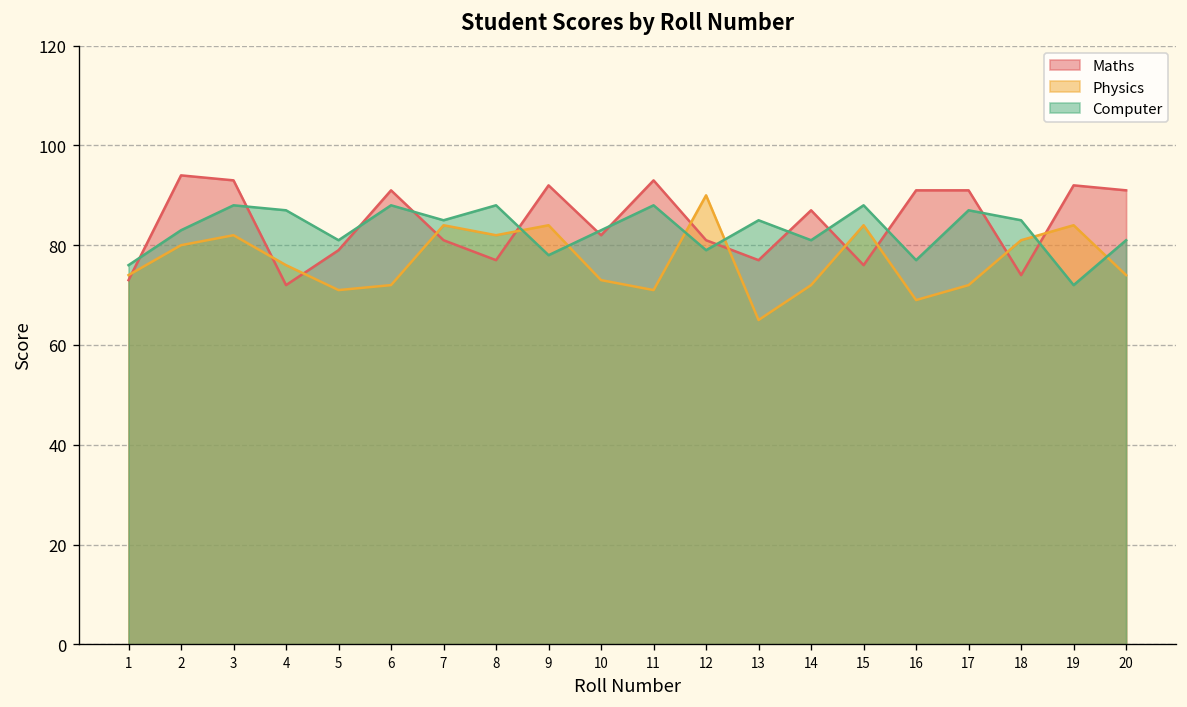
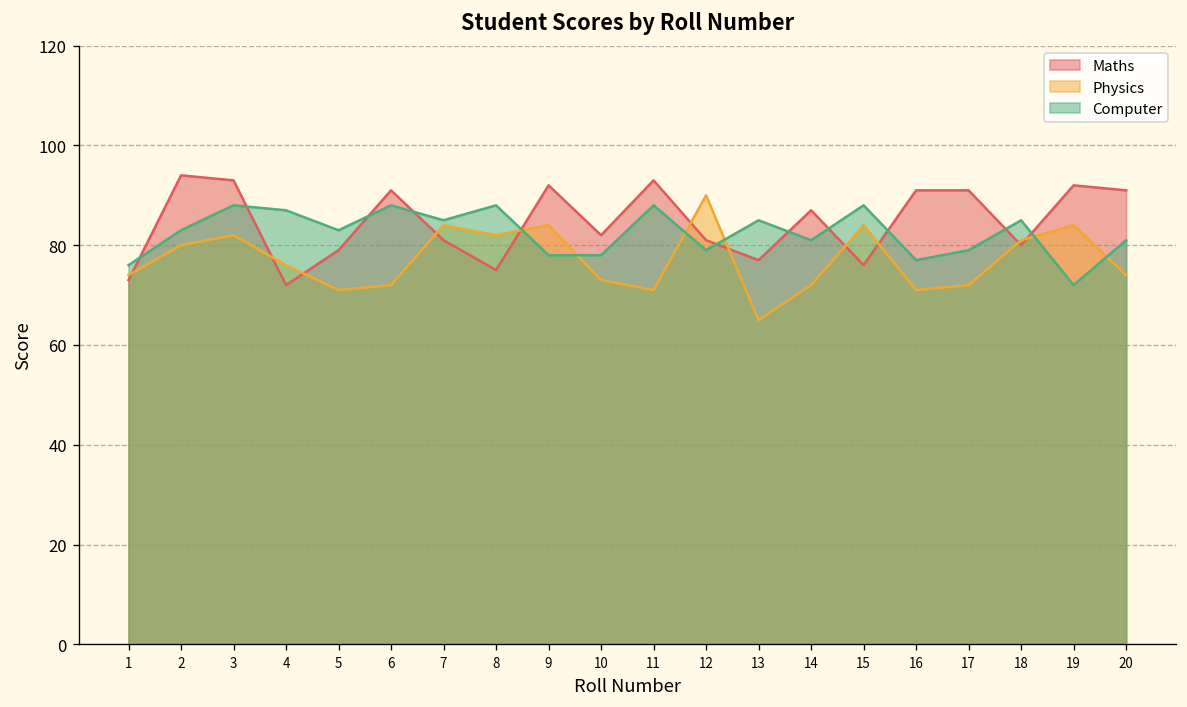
Computer, 5: 81 -> 83
Maths, 8: 77 -> 75
Computer, 10: 83 -> 78
Physics, 16: 69 -> 71
Computer, 17: 87 -> 79
Maths, 18: 74 -> 80
